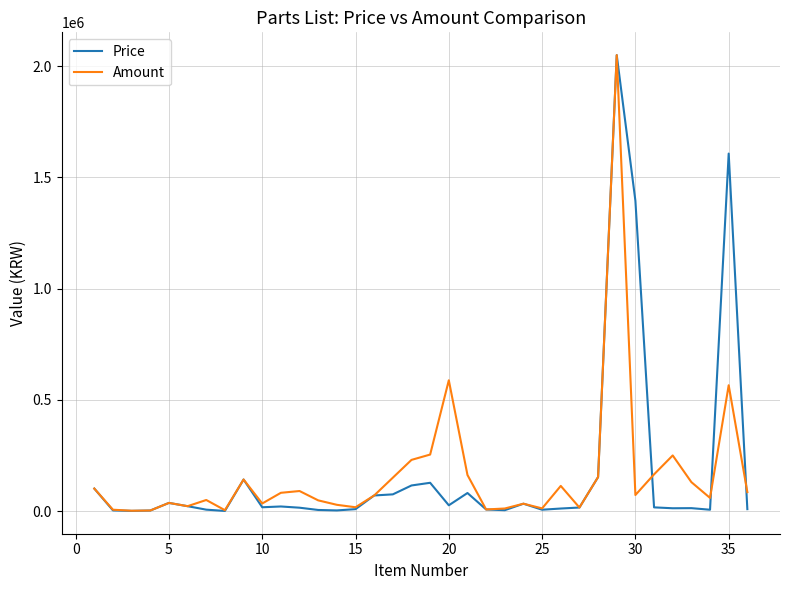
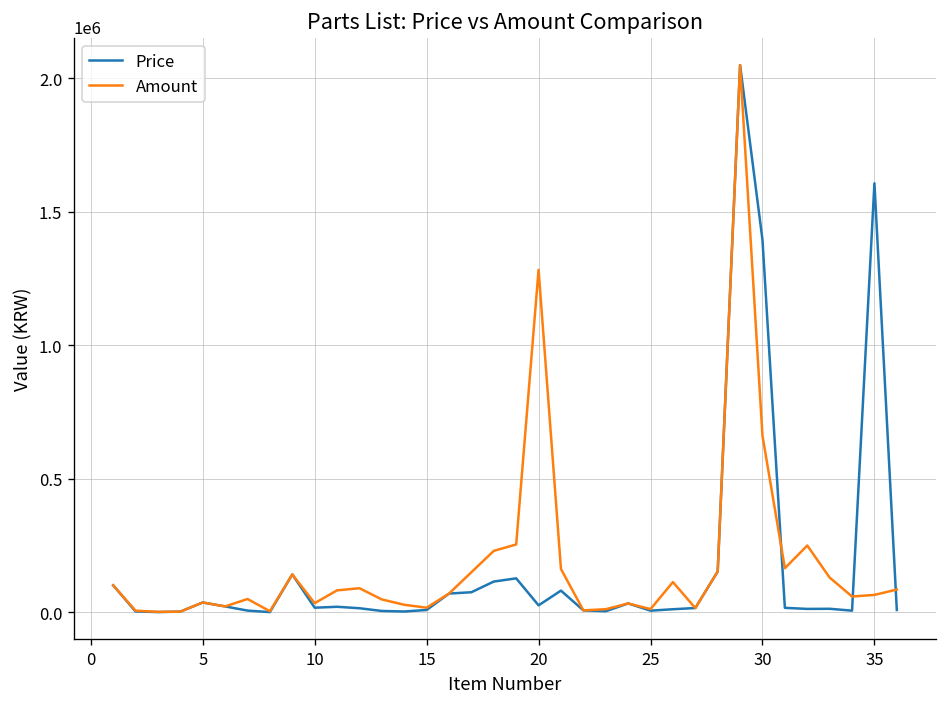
Amount, 20: 590000 -> 1280000
Amount, 30: 70000 -> 660000
Amount, 35: 570000 -> 70000
